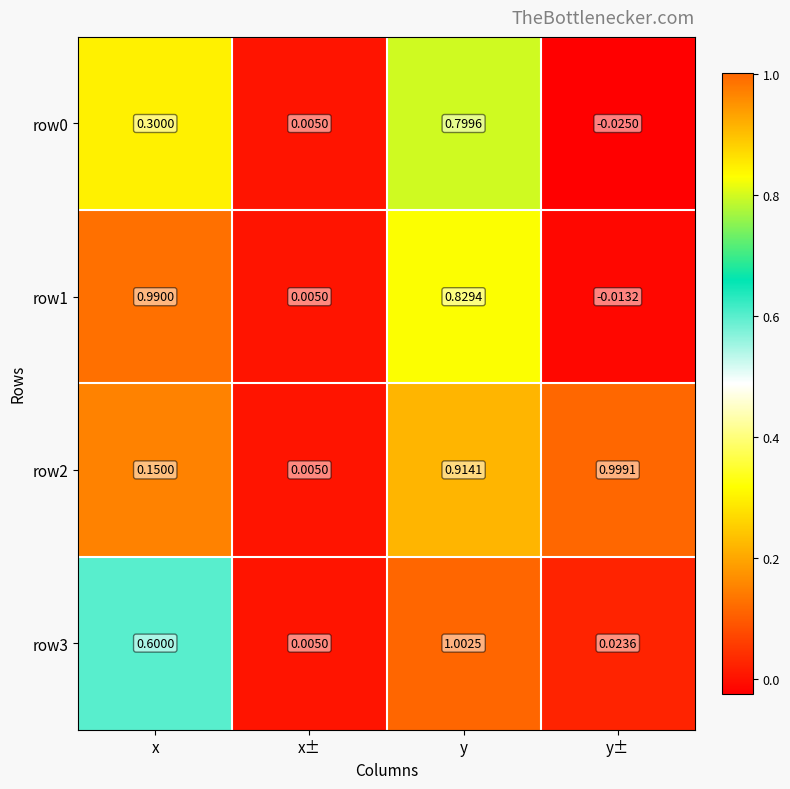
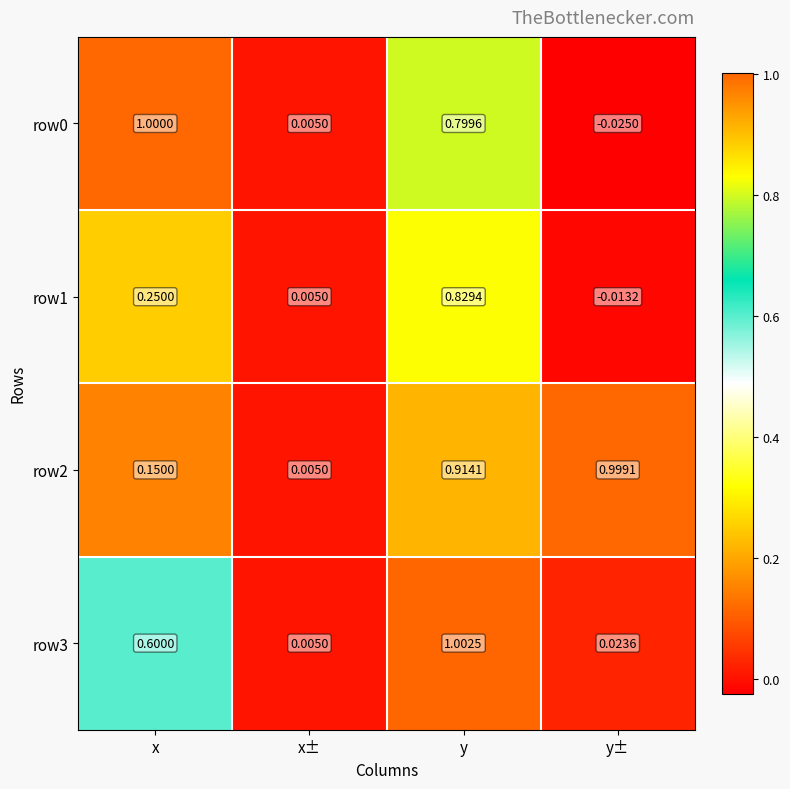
row0, x: 0.3000 -> 1.0000
row1, x: 0.9900 -> 0.2500
